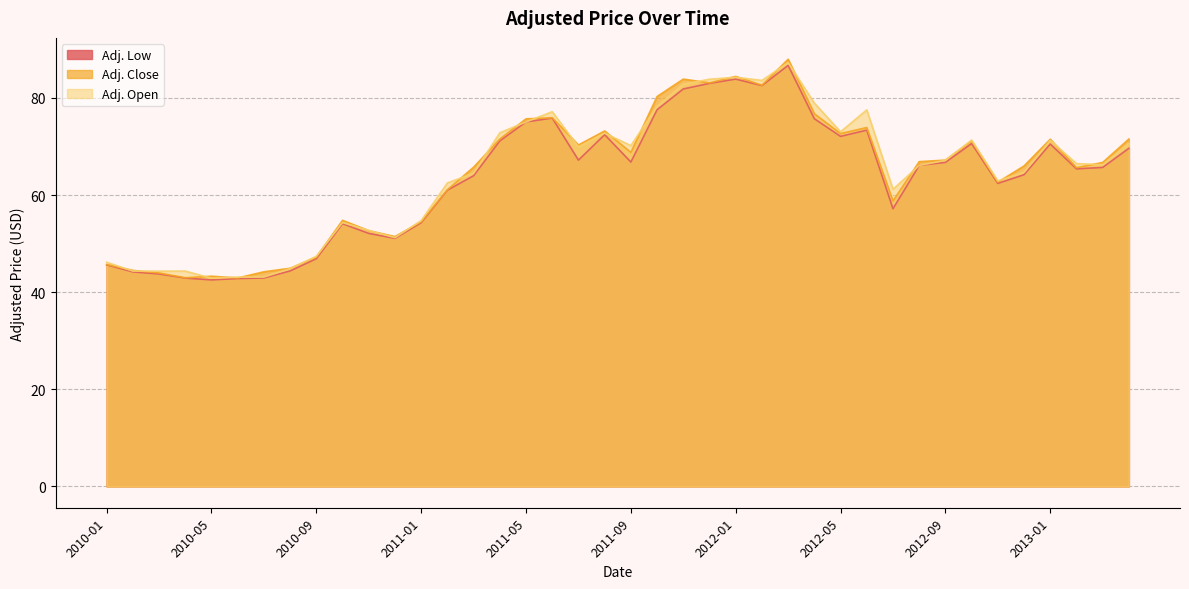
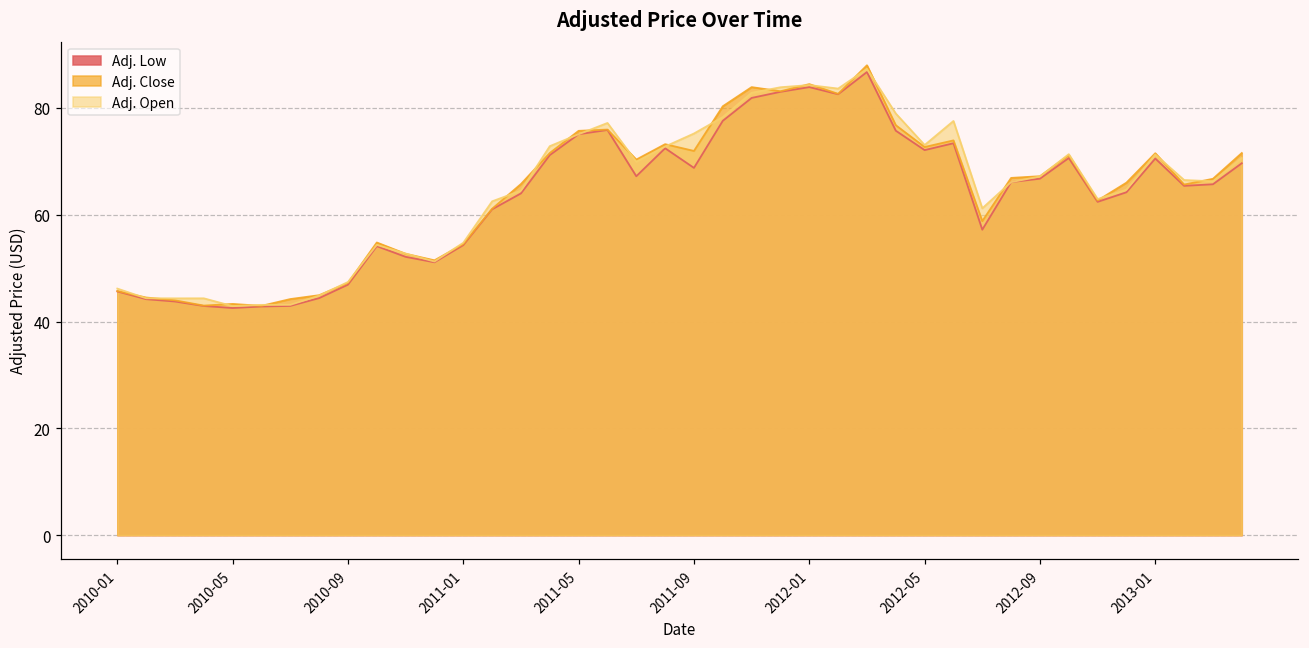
Adj. Low, 2011-09: 67 -> 69
Adj. Close, 2011-09: 69 -> 72
Adj. Open, 2011-09: 70 -> 75
